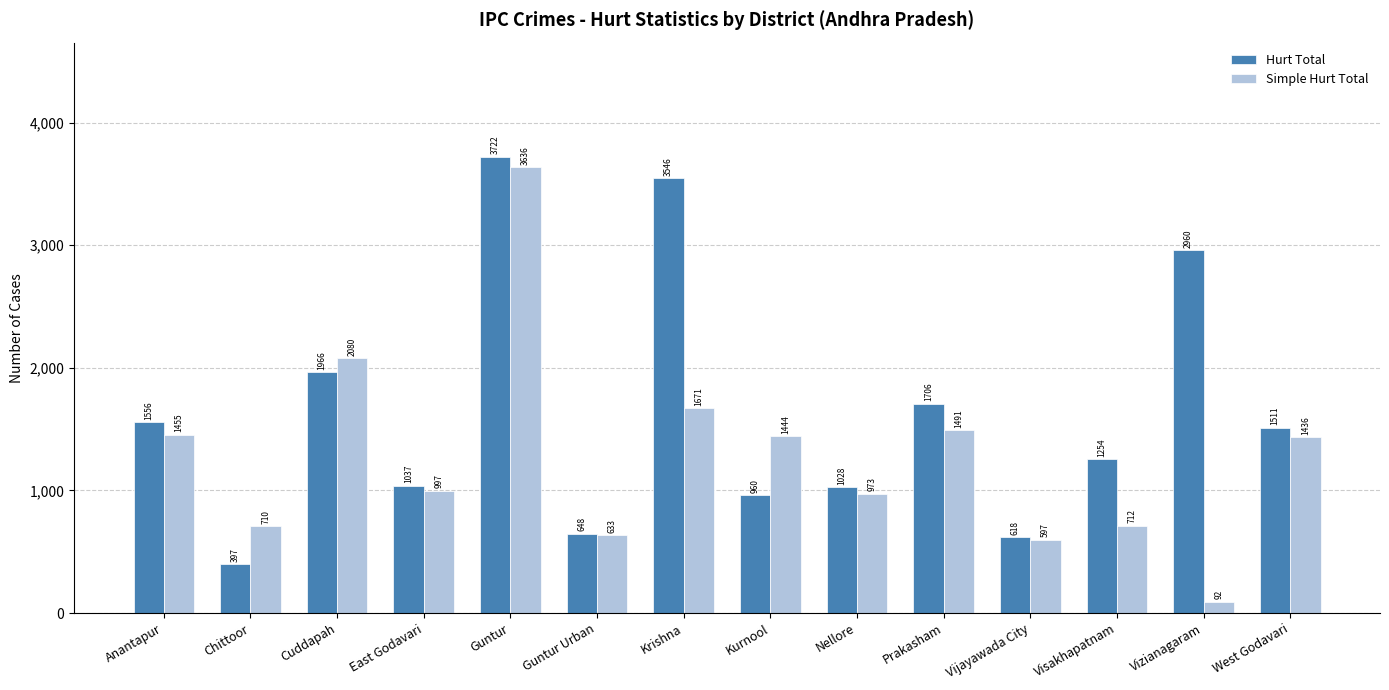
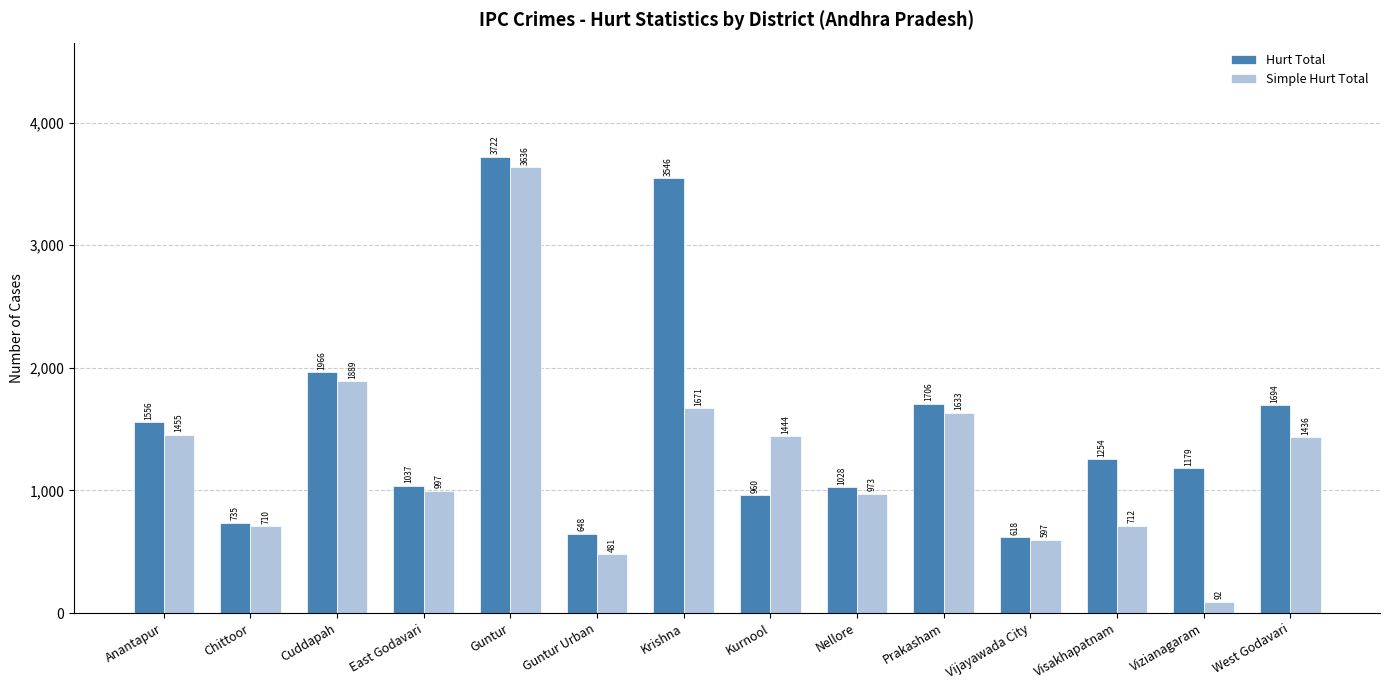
Hurt Total, Chittoor: 397 -> 735
Simple Hurt Total, Cuddapah: 2080 -> 1889
Simple Hurt Total, Guntur Urban: 633 -> 481
Simple Hurt Total, Prakasham: 1491 -> 1633
Hurt Total, Vizianagaram: 2960 -> 1179
Hurt Total, West Godavari: 1511 -> 1694
